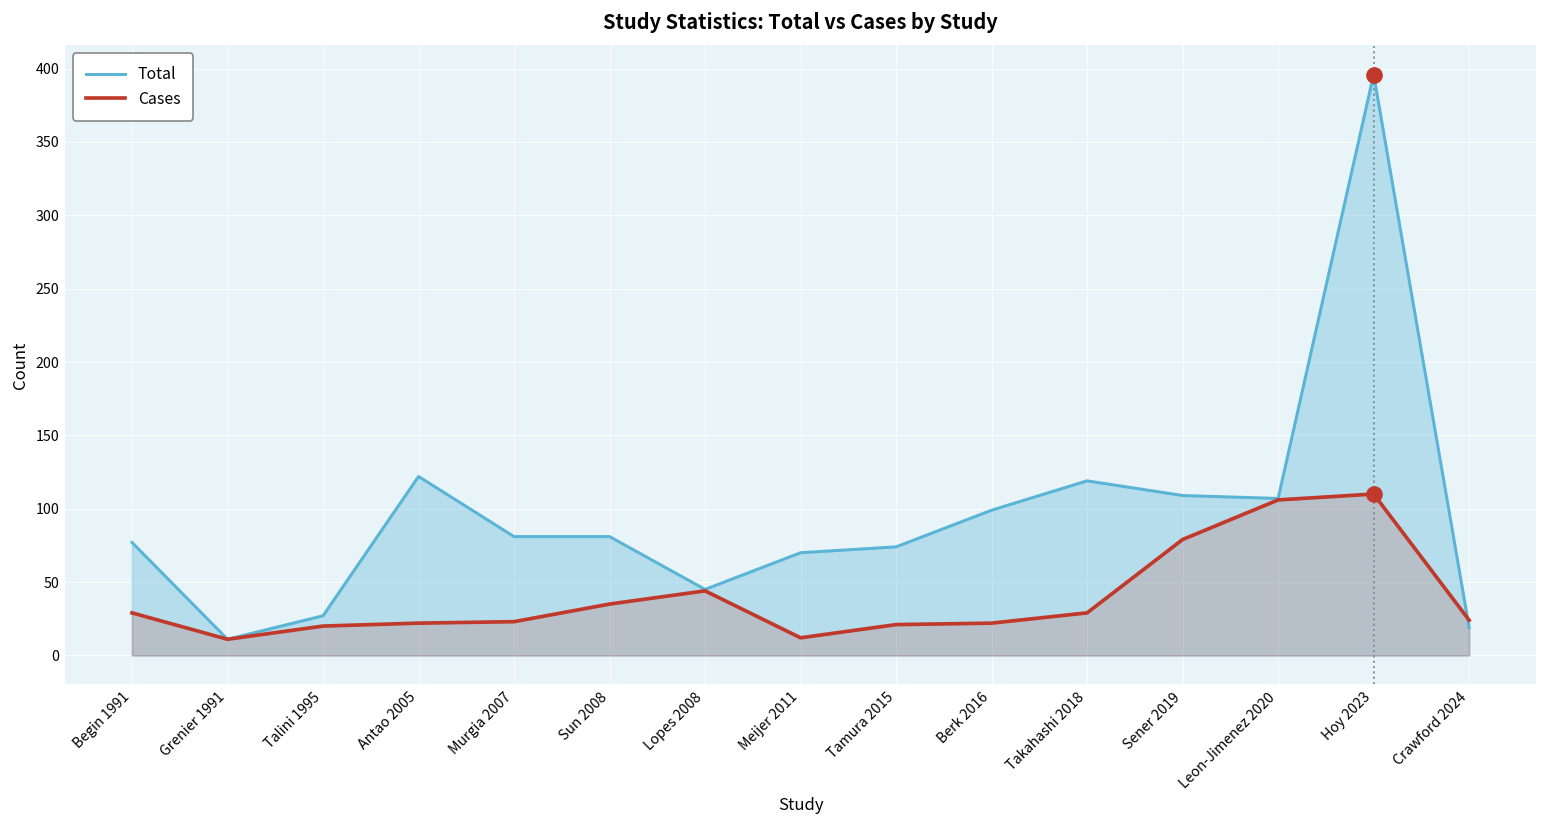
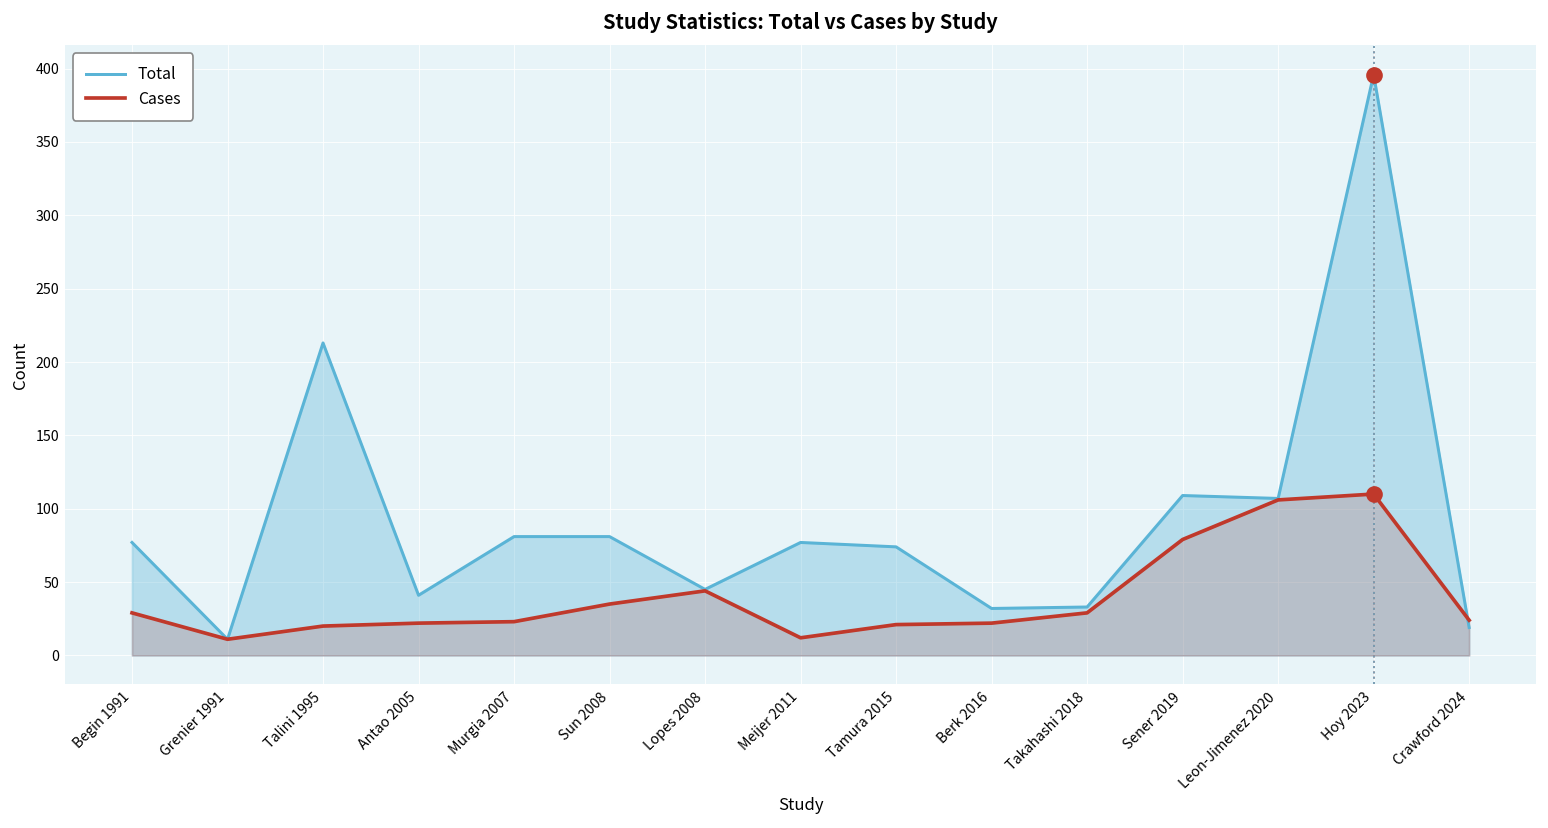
Total, Talini 1995: 27 -> 213
Total, Antao 2005: 122 -> 41
Total, Meijer 2011: 70 -> 77
Total, Berk 2016: 99 -> 32
Total, Takahashi 2018: 119 -> 33
